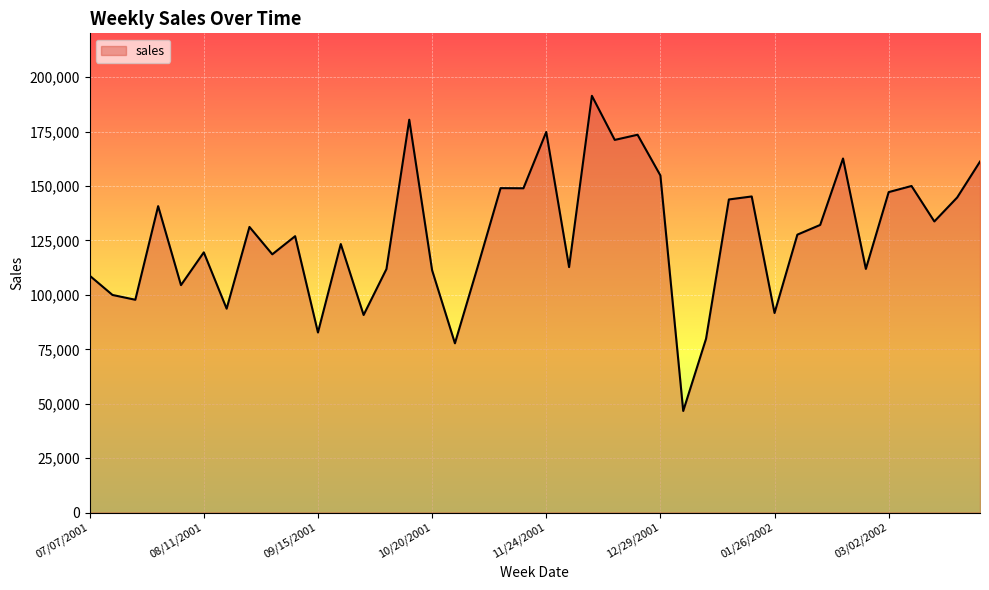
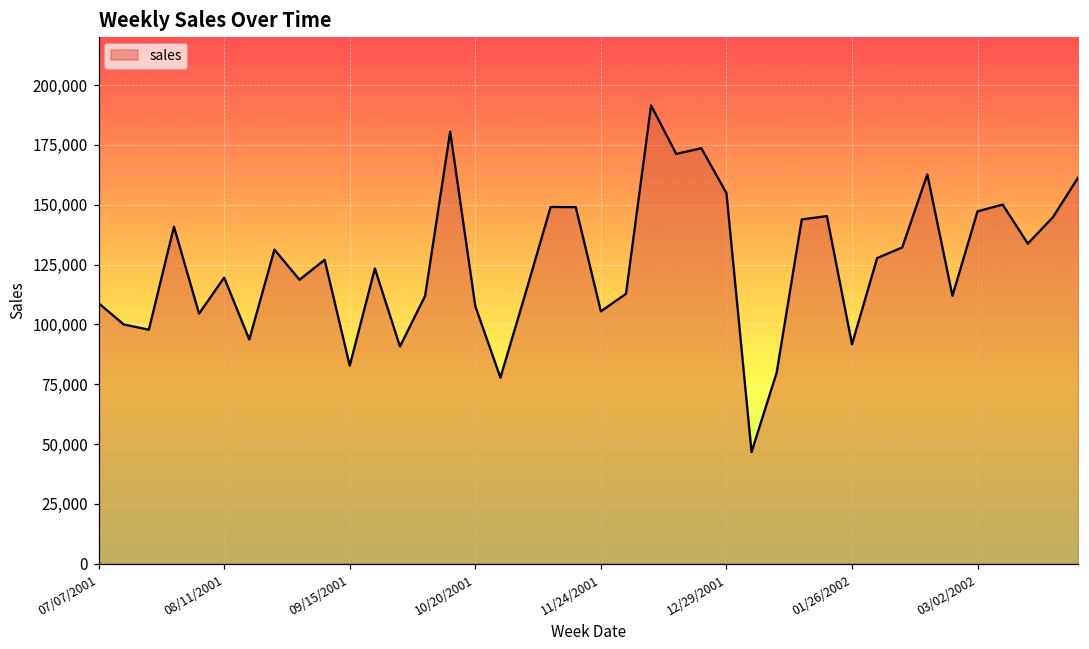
10/20/2001: 111,000 -> 108,000
11/24/2001: 175,000 -> 105,000
